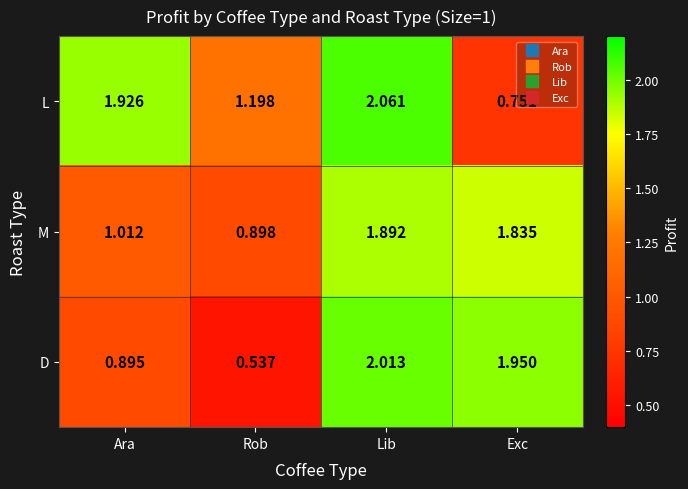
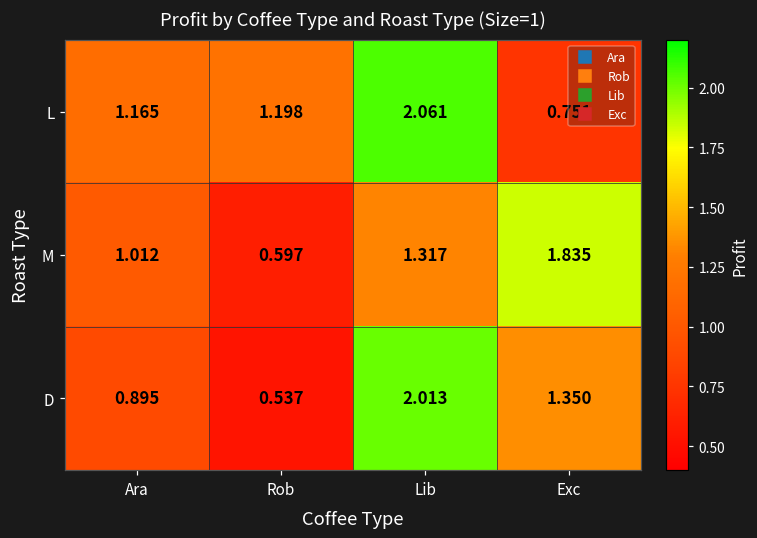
L, Ara: 1.926 -> 1.165
M, Rob: 0.898 -> 0.597
M, Lib: 1.892 -> 1.317
D, Exc: 1.950 -> 1.350
